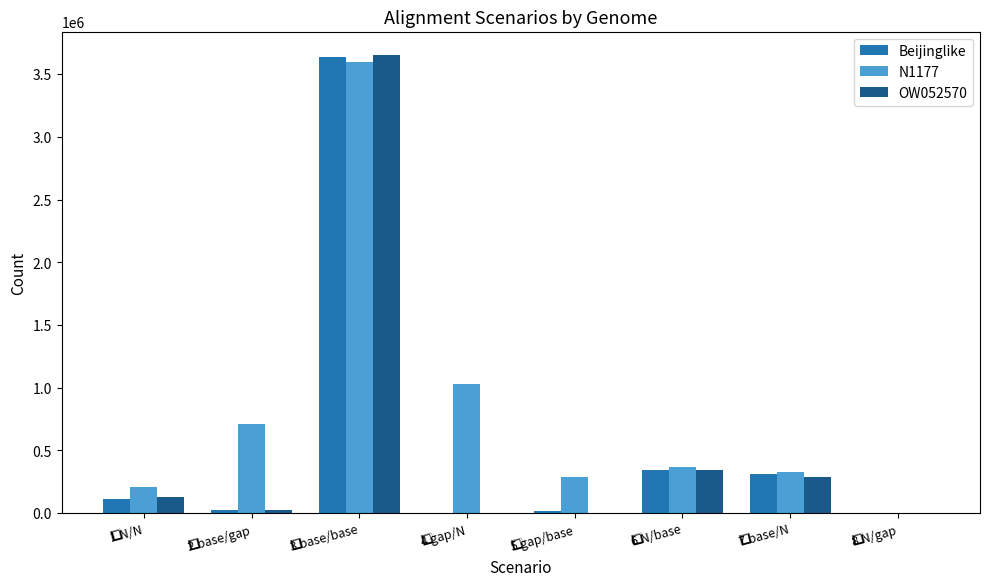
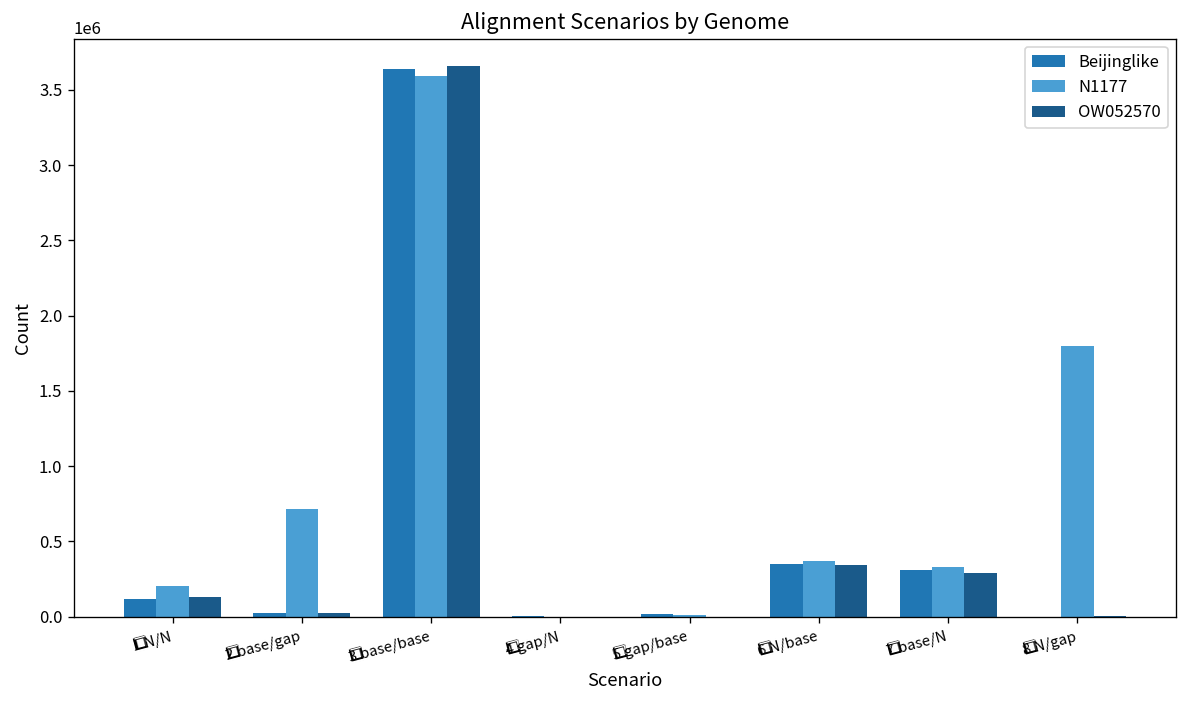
N1177, 4️⃣ gap/N: 1030000 -> 0
N1177, 5️⃣ gap/base: 290000 -> 10000
N1177, 8️⃣ N/gap: 10000 -> 1800000
